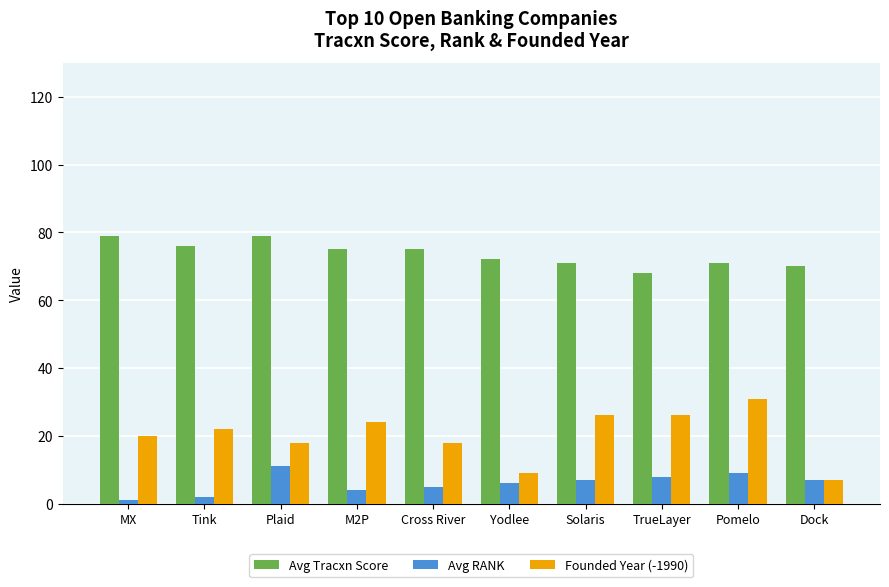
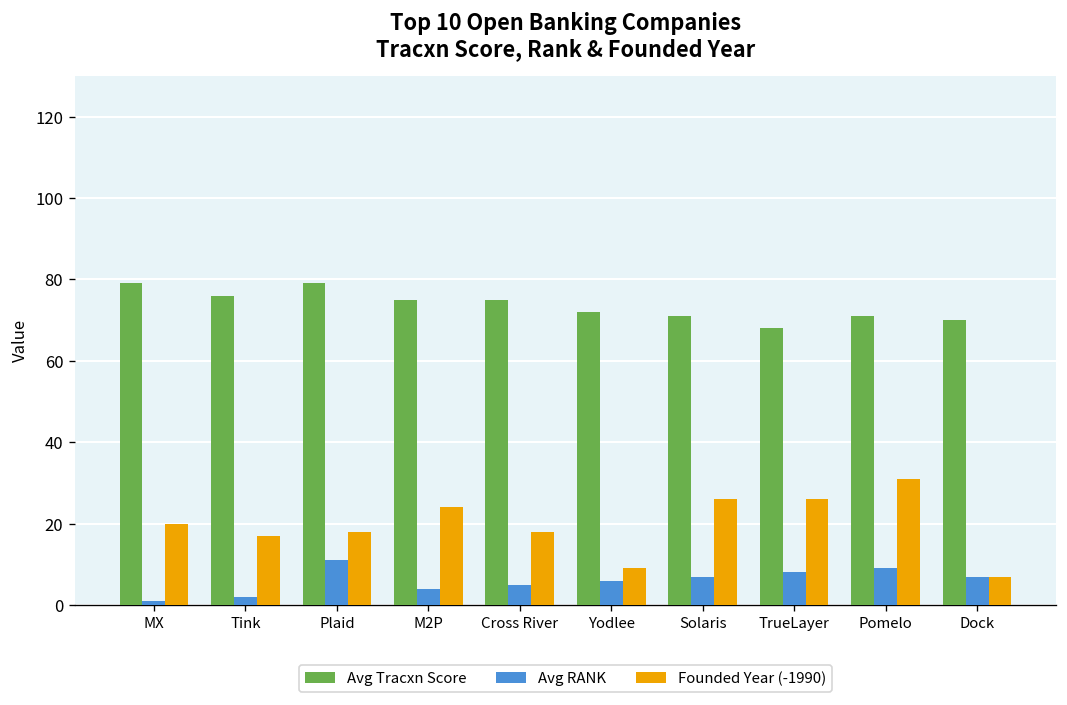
Founded Year (-1990), Tink: 22 -> 17
